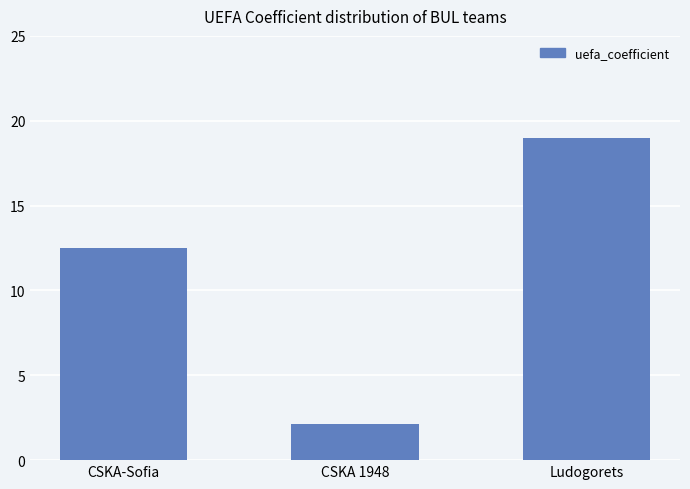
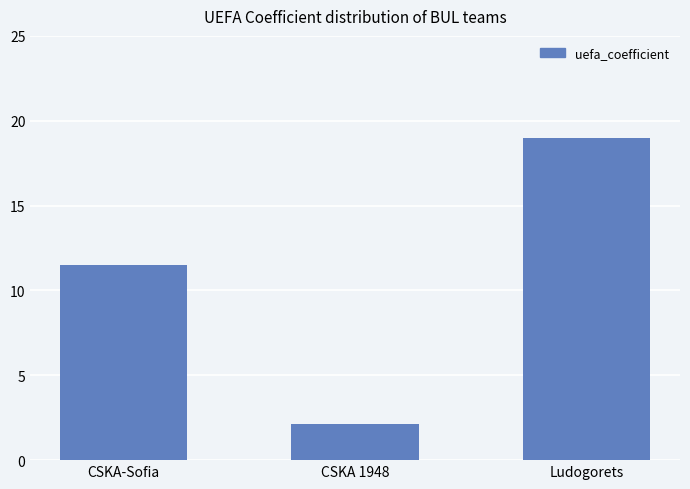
CSKA-Sofia: 12.5 -> 11.5
